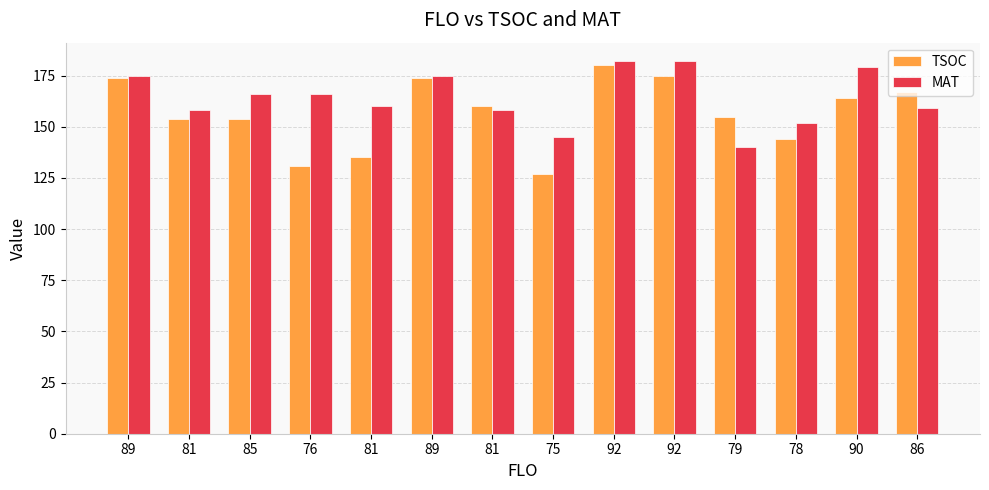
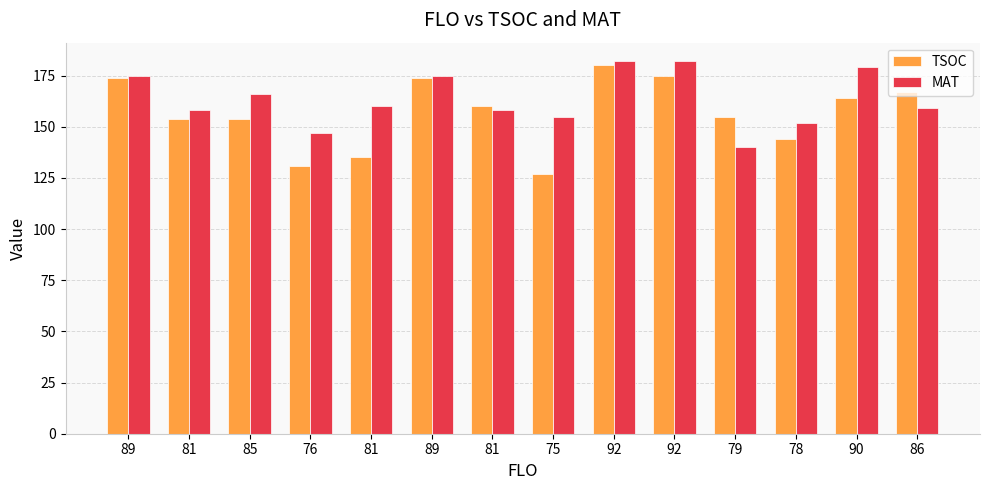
MAT, 76: 166 -> 147
MAT, 75: 145 -> 155
